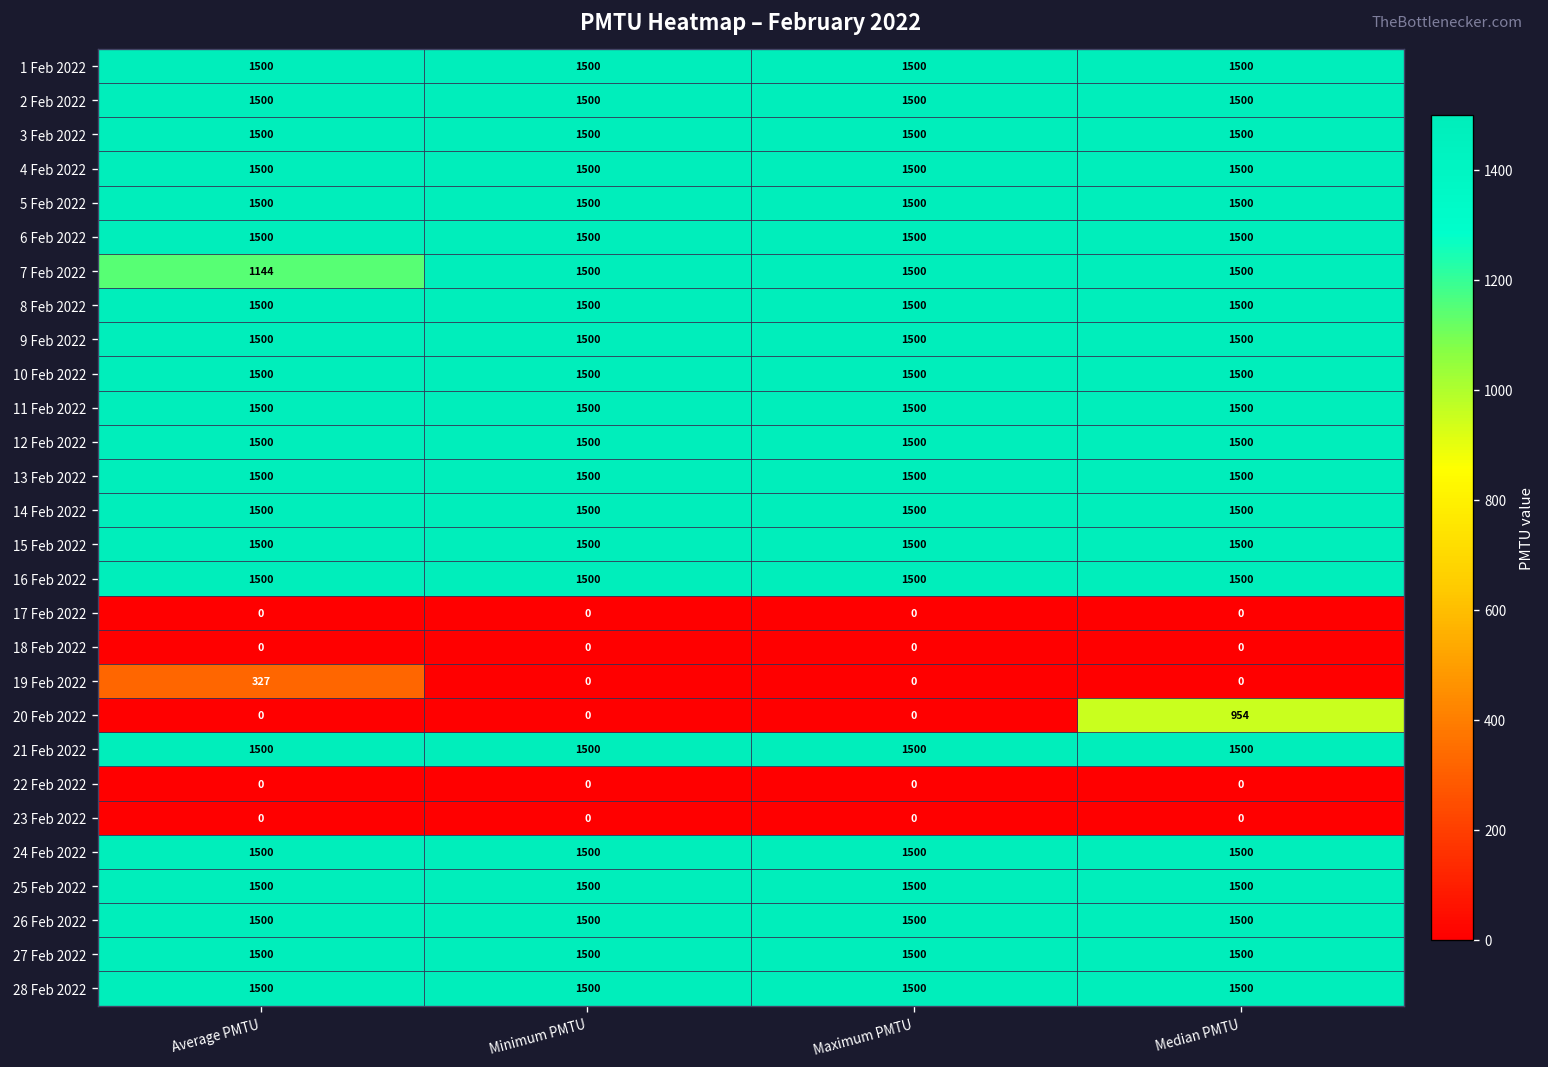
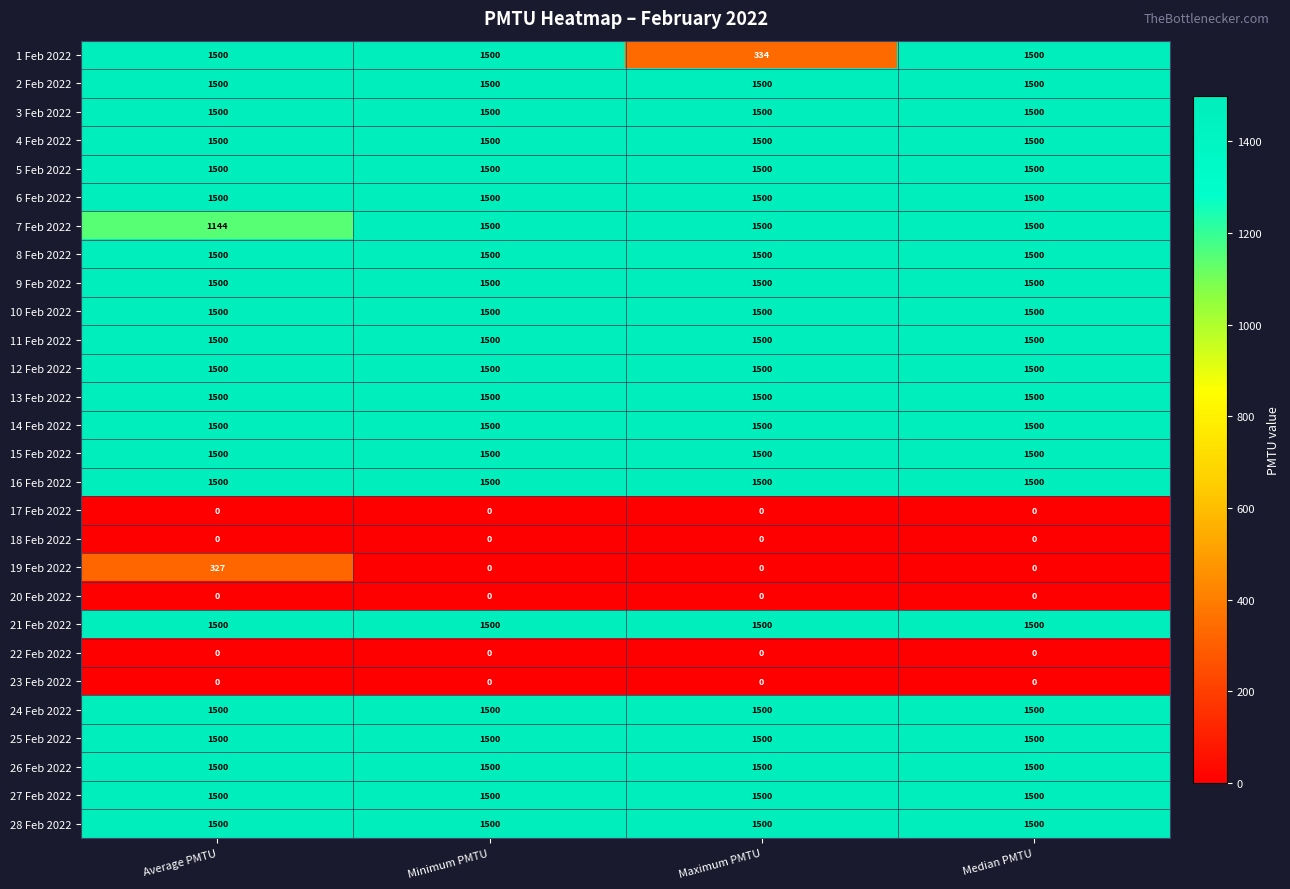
1 Feb 2022, Maximum PMTU: 1500 -> 334
20 Feb 2022, Median PMTU: 954 -> 0
